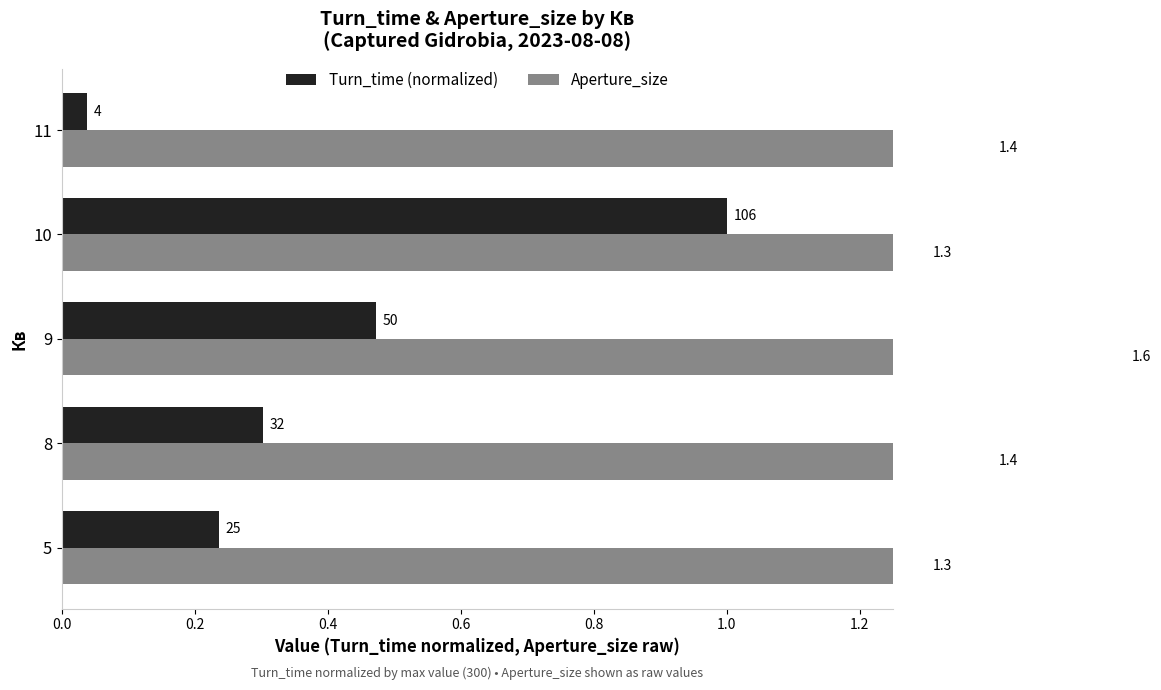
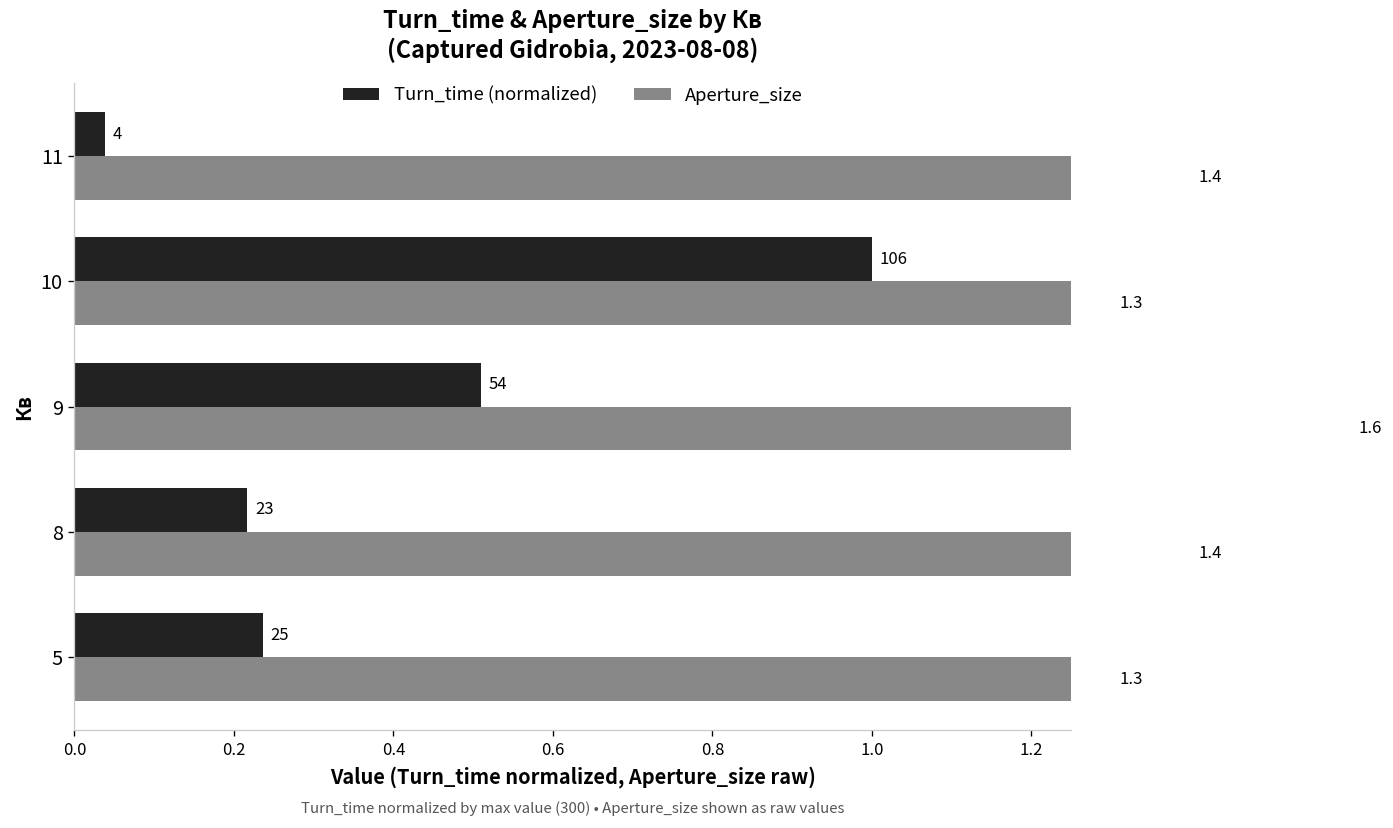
Turn_time (normalized), 9: 50 -> 54
Turn_time (normalized), 8: 32 -> 23
